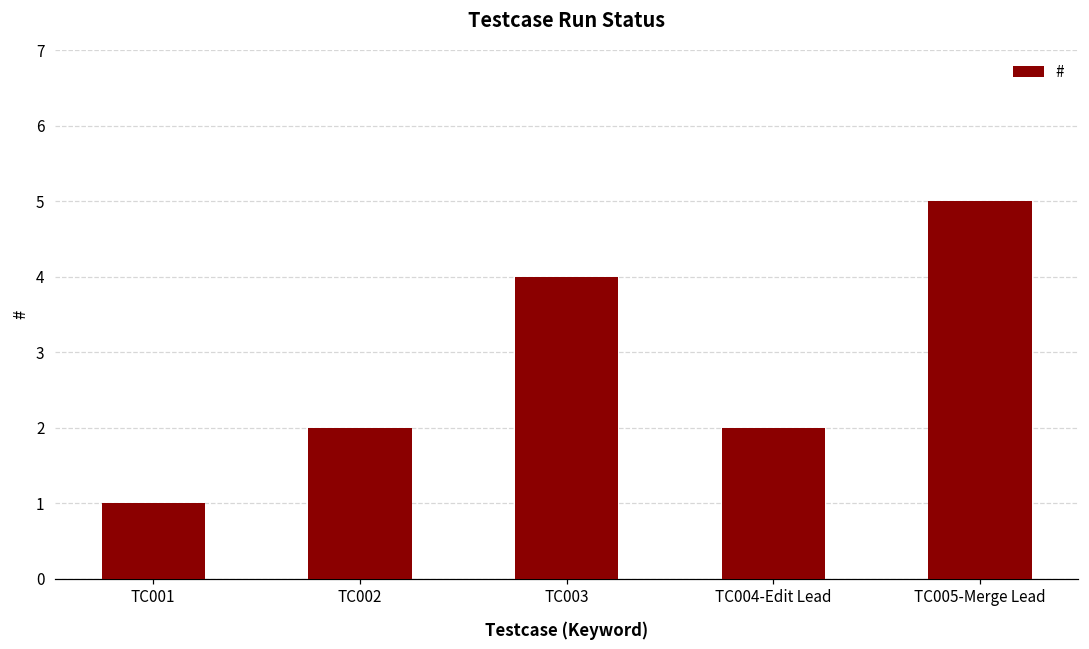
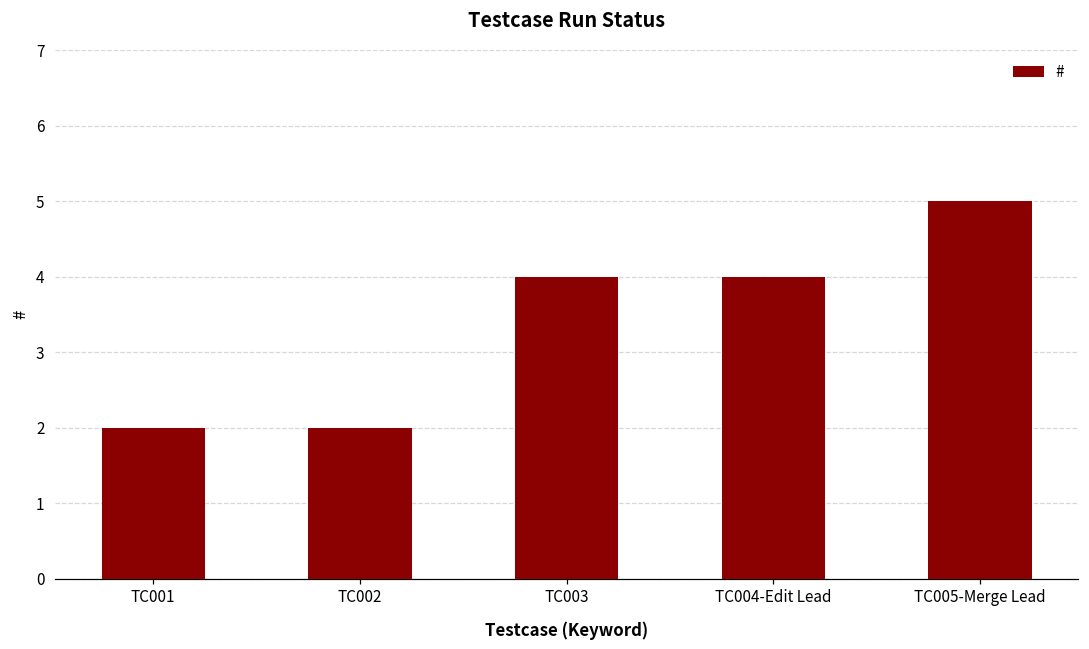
TC001: 1 -> 2
TC004-Edit Lead: 2 -> 4
